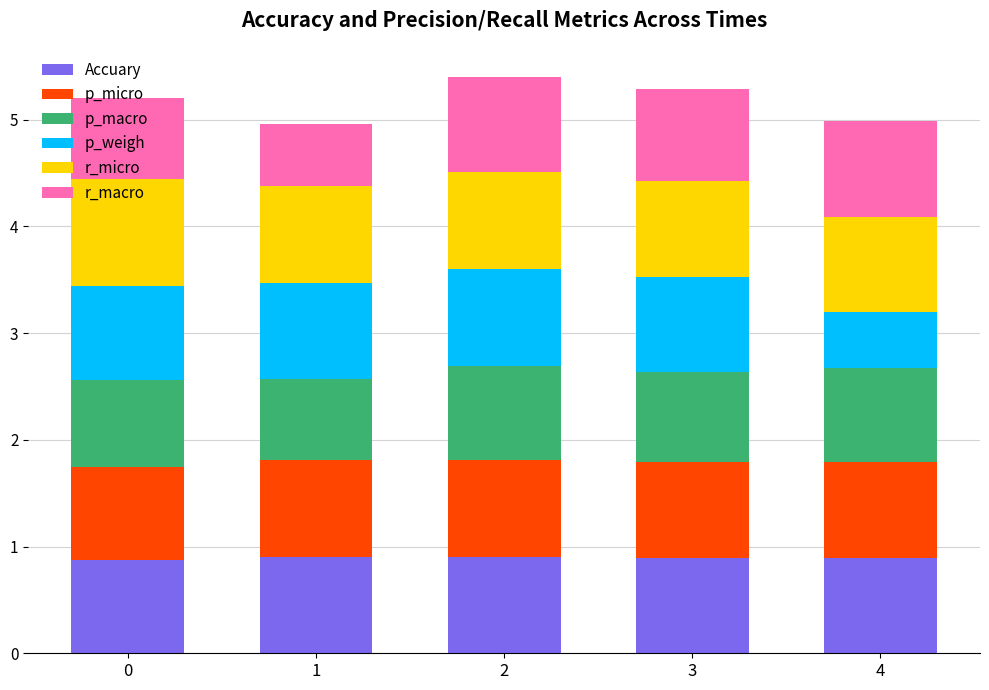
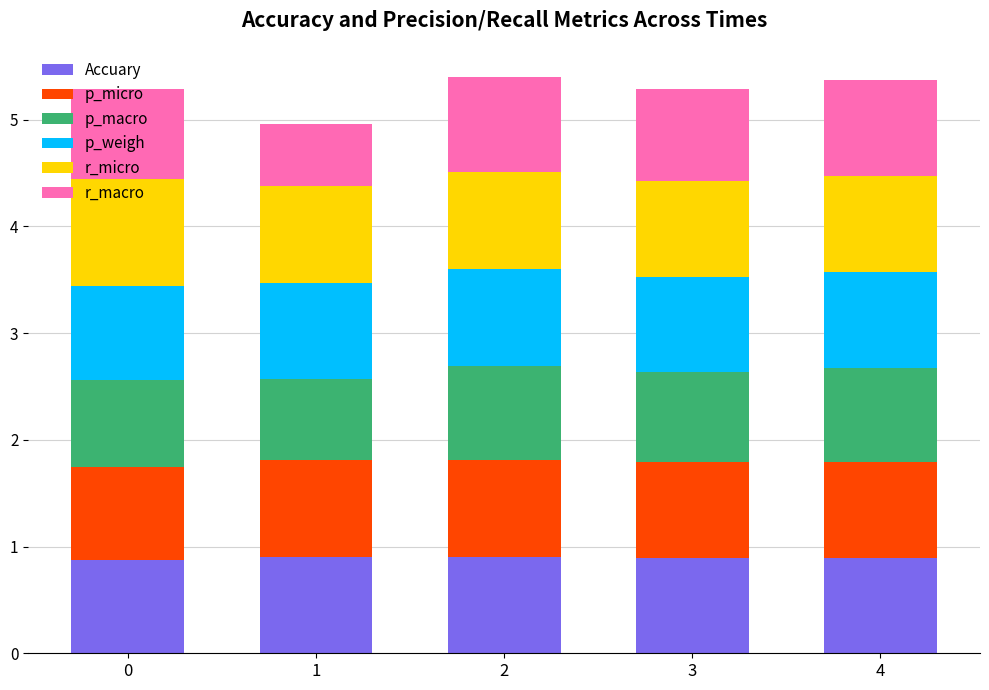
r_macro, 0: 0.76 -> 0.84
p_weigh, 4: 0.52 -> 0.90
